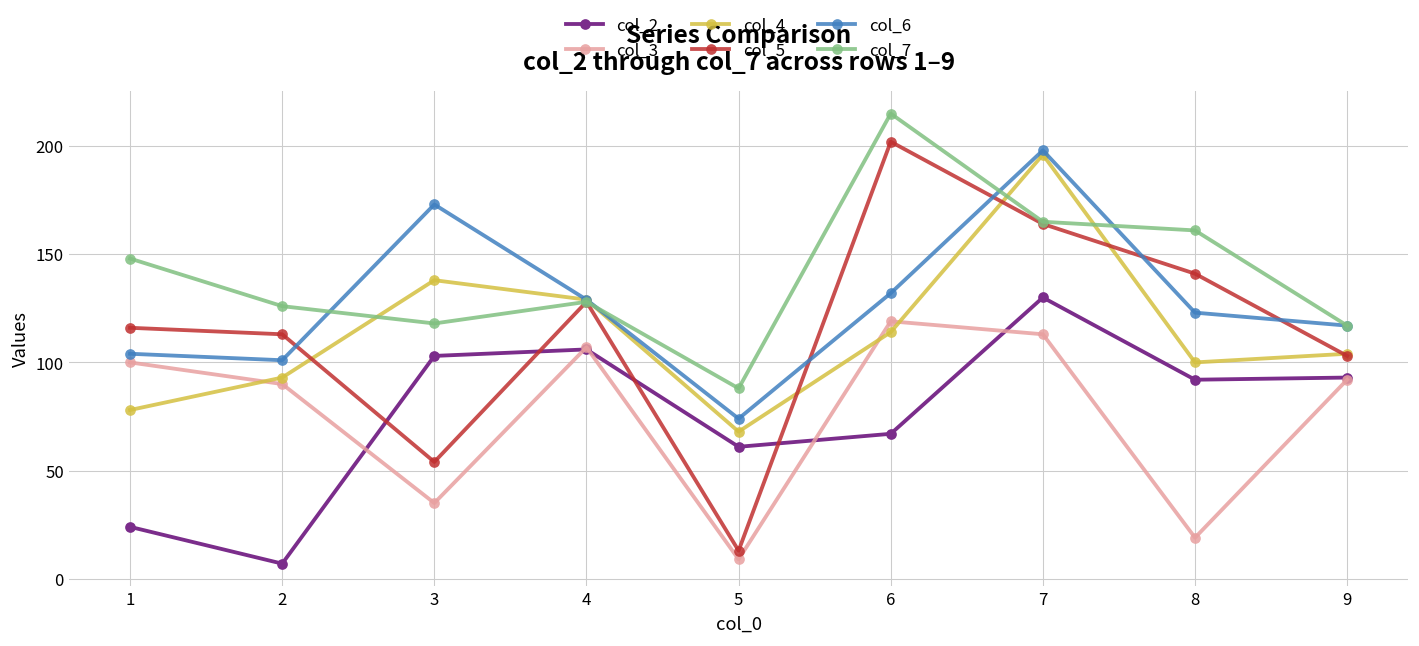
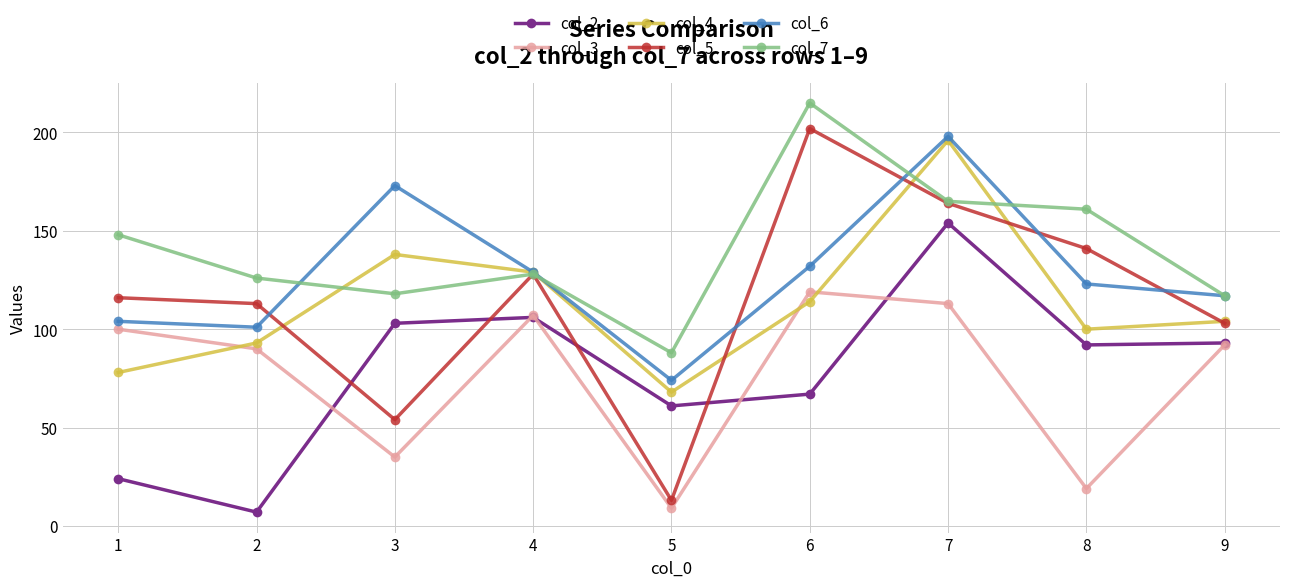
col_2, 7: 130 -> 154
